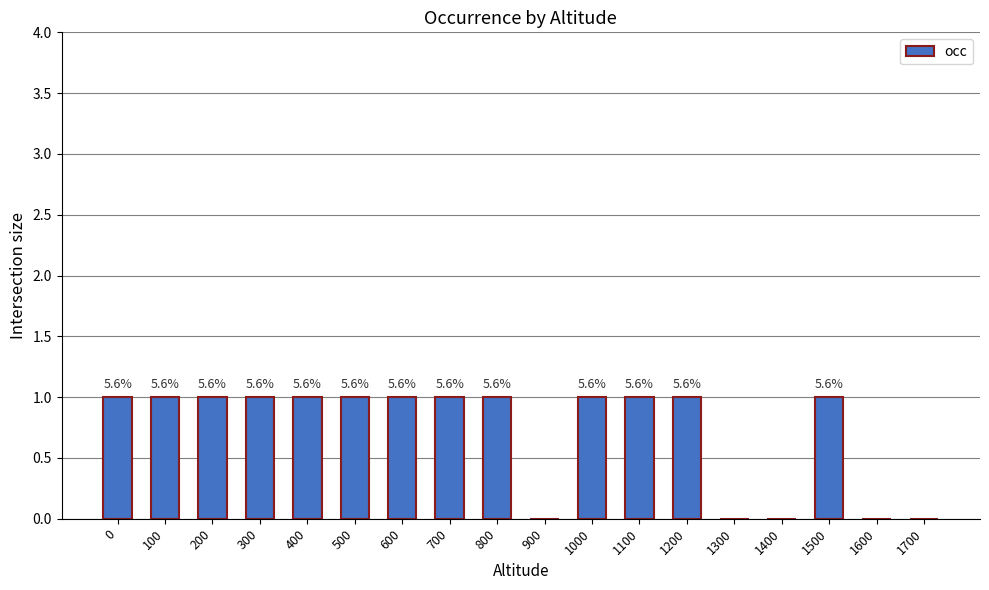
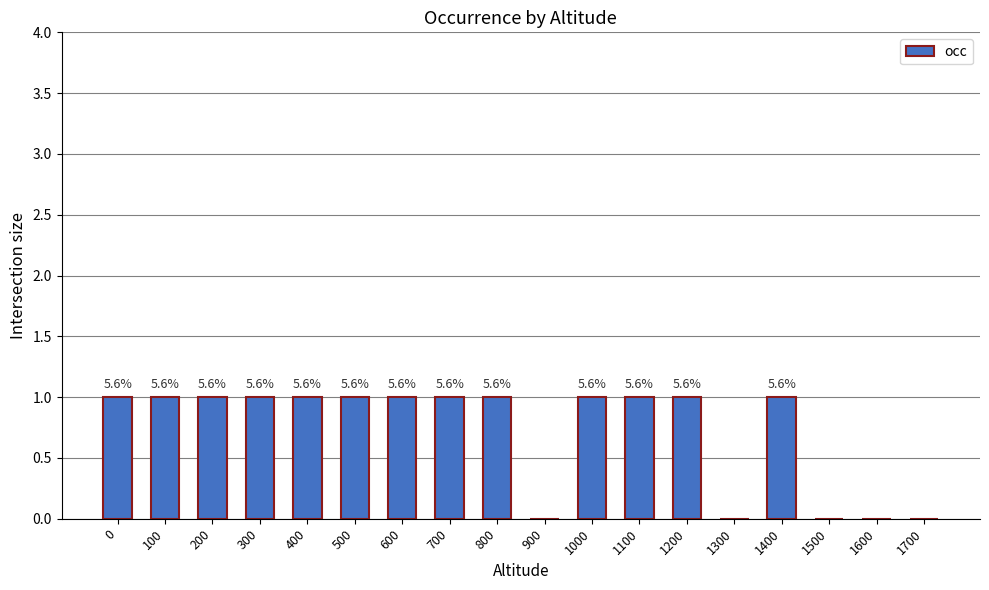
1400: 0 -> 1
1500: 1 -> 0
